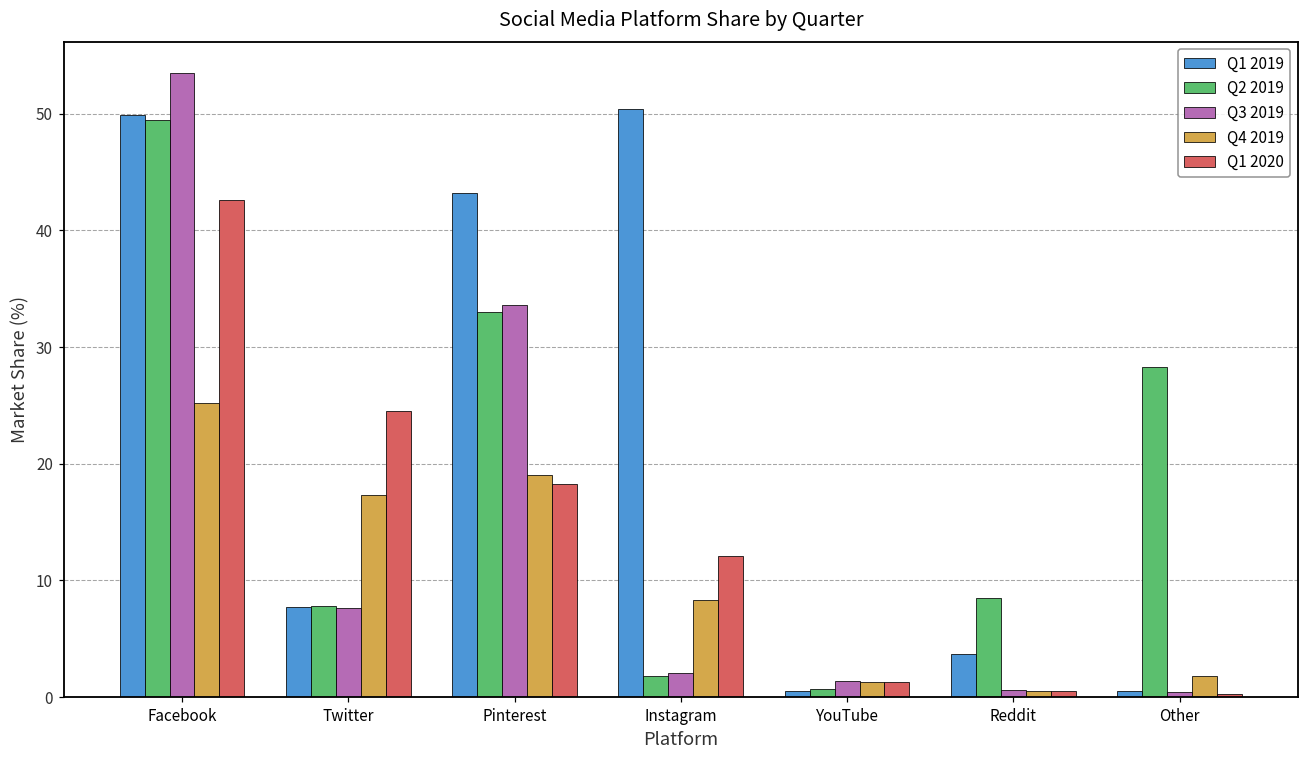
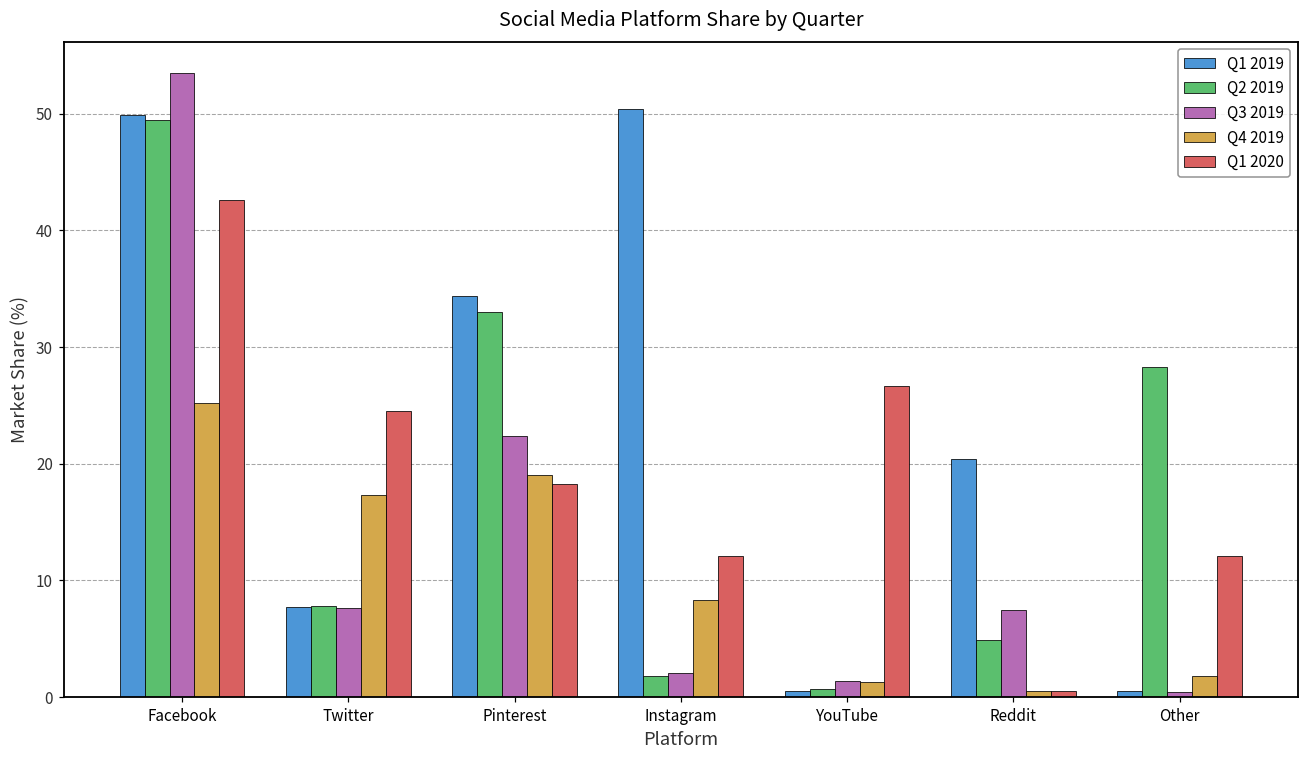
Q1 2019, Pinterest: 43.2 -> 34.4
Q3 2019, Pinterest: 33.6 -> 22.4
Q1 2020, YouTube: 1.3 -> 26.7
Q1 2019, Reddit: 3.7 -> 20.4
Q2 2019, Reddit: 8.5 -> 4.9
Q3 2019, Reddit: 0.6 -> 7.5
Q1 2020, Other: 0.3 -> 12.1
